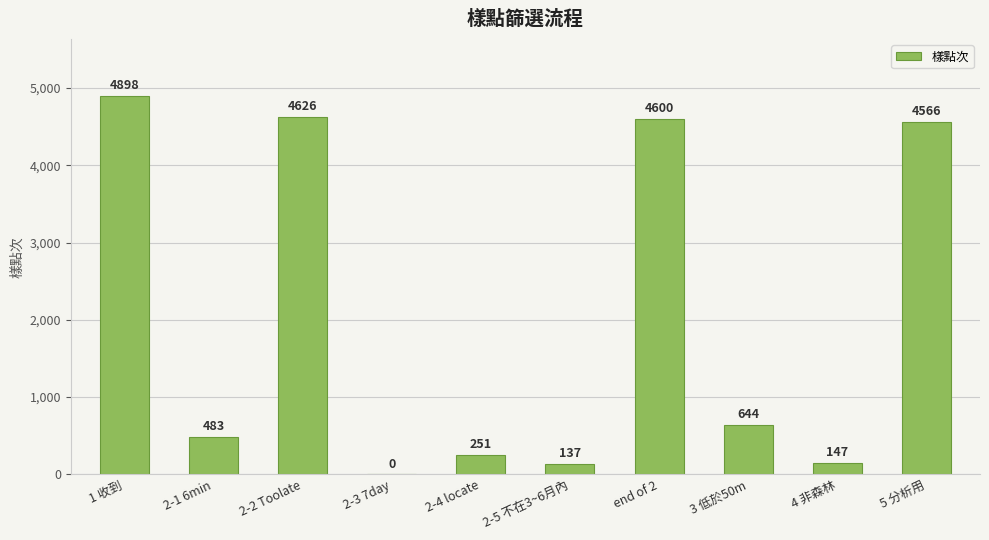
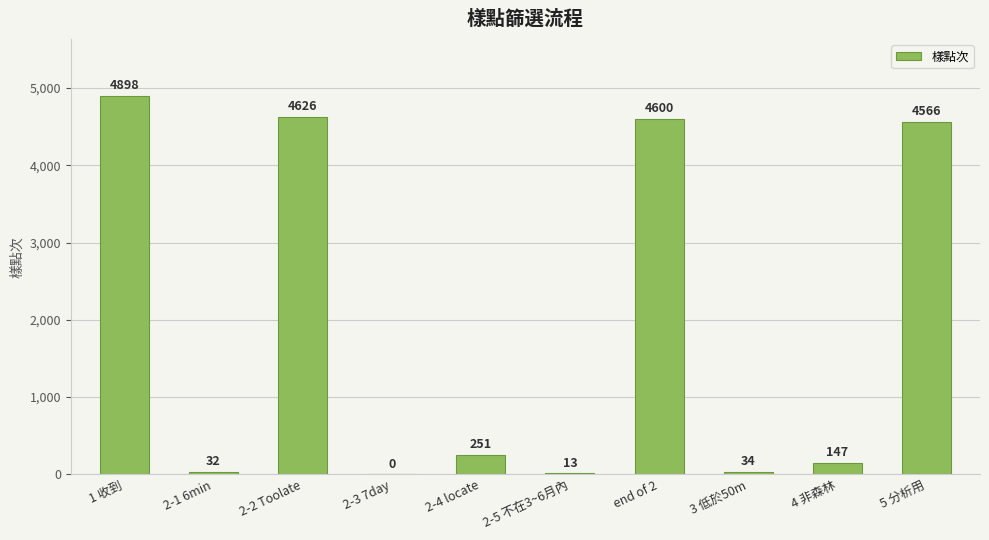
2-1 6min: 483 -> 32
2-5 不在3~6月內: 137 -> 13
3 低於50m: 644 -> 34
